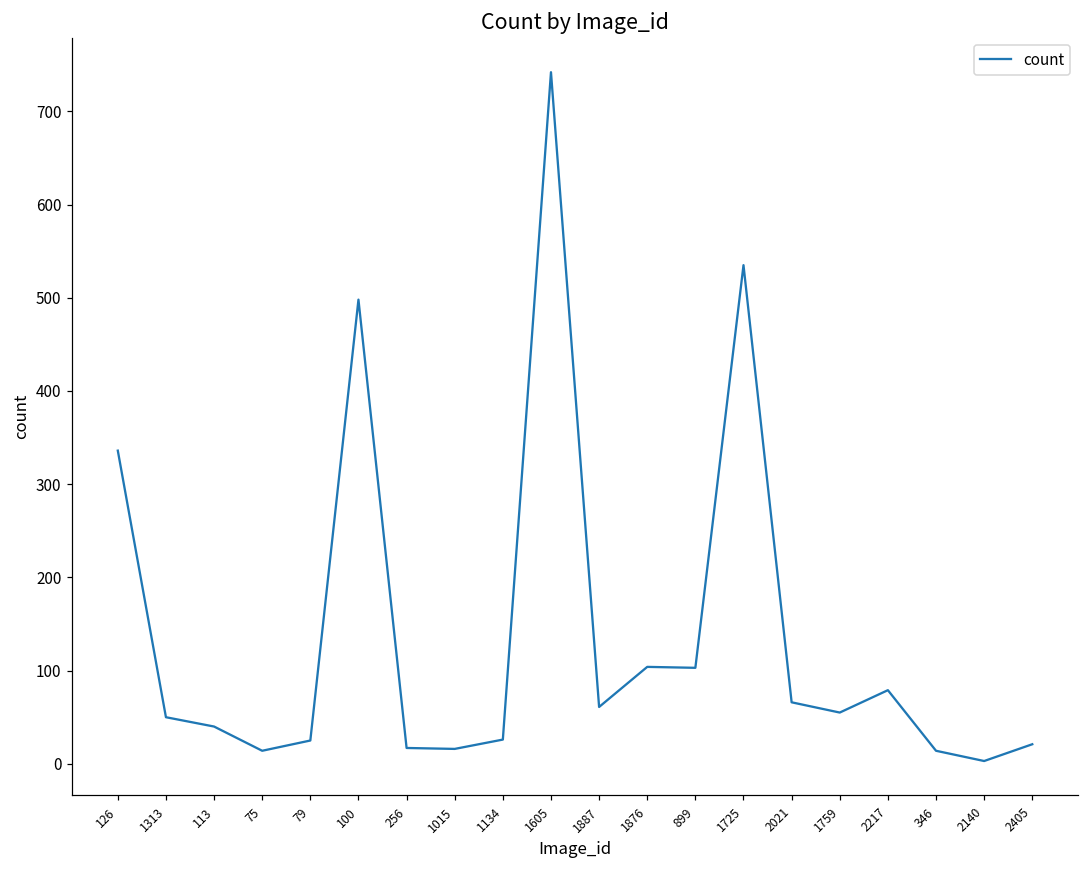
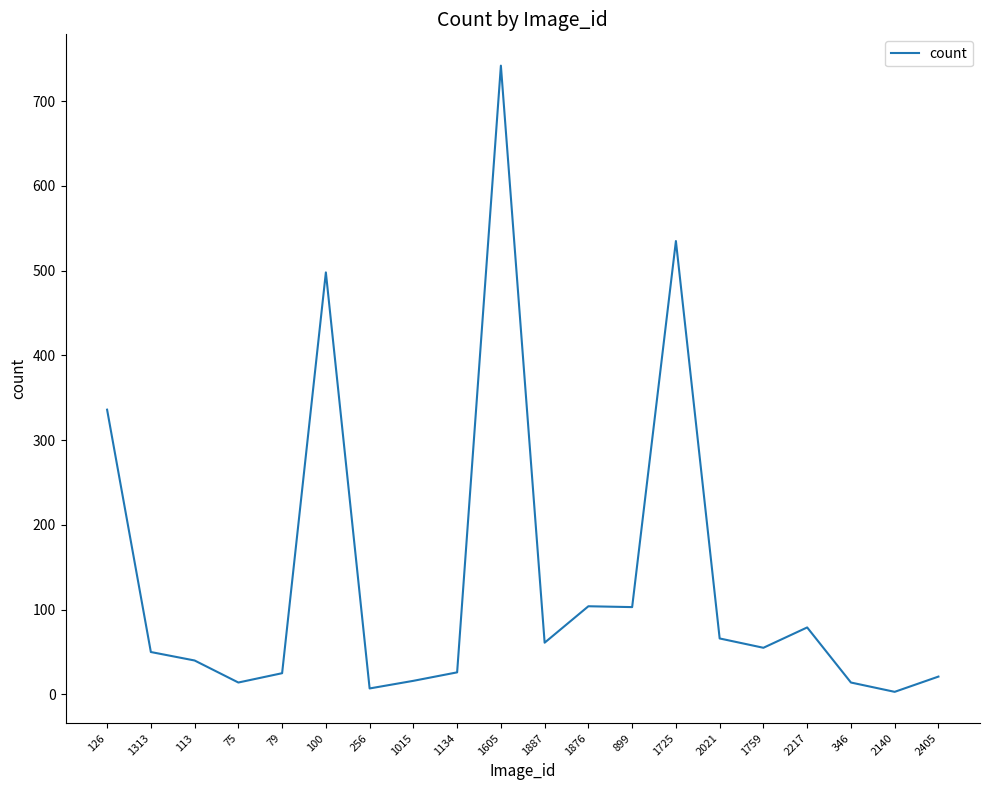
256: 20 -> 10
